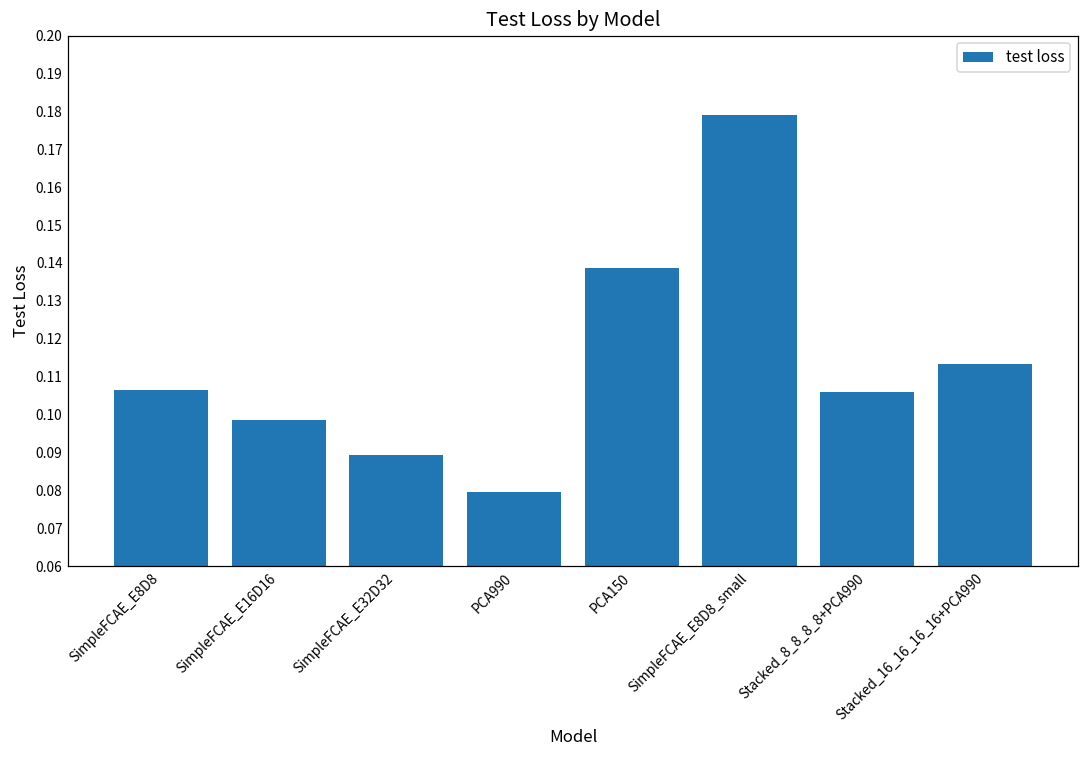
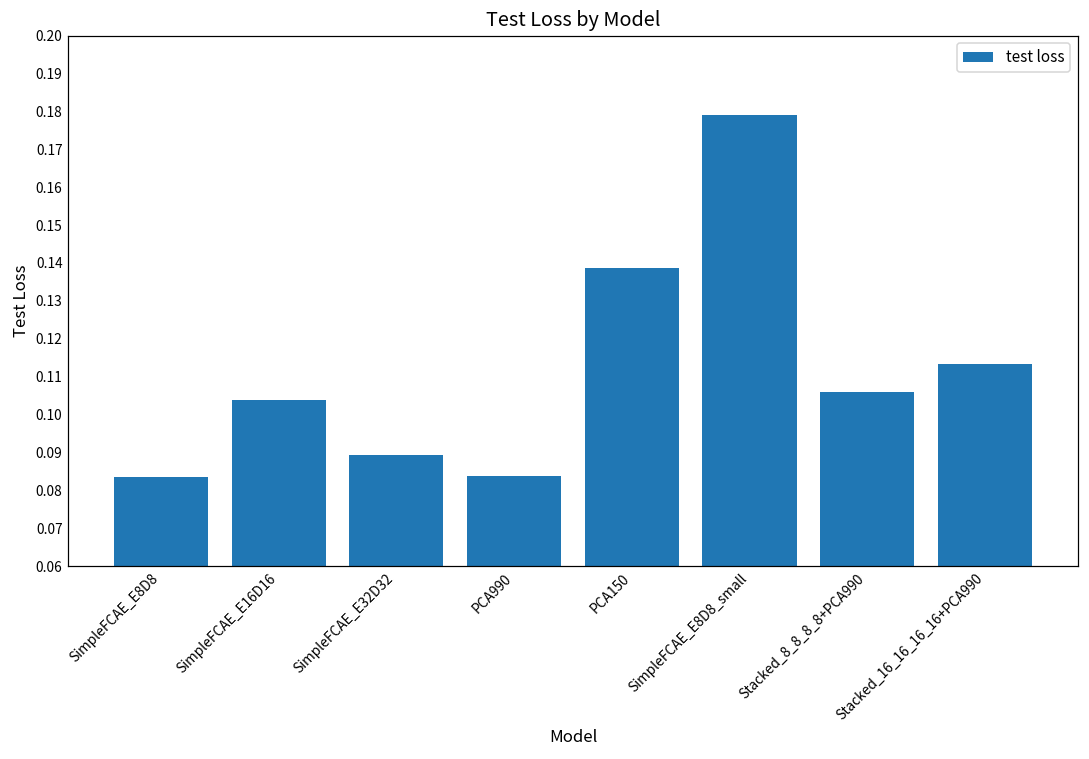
SimpleFCAE_E8D8: 0.106 -> 0.084
SimpleFCAE_E16D16: 0.098 -> 0.104
PCA990: 0.080 -> 0.084
